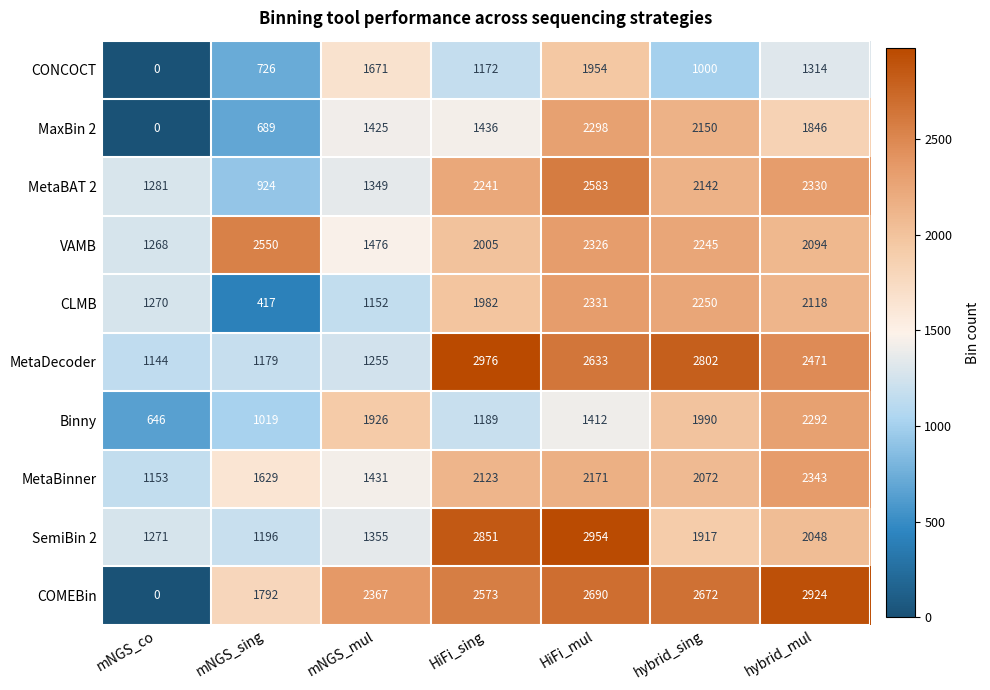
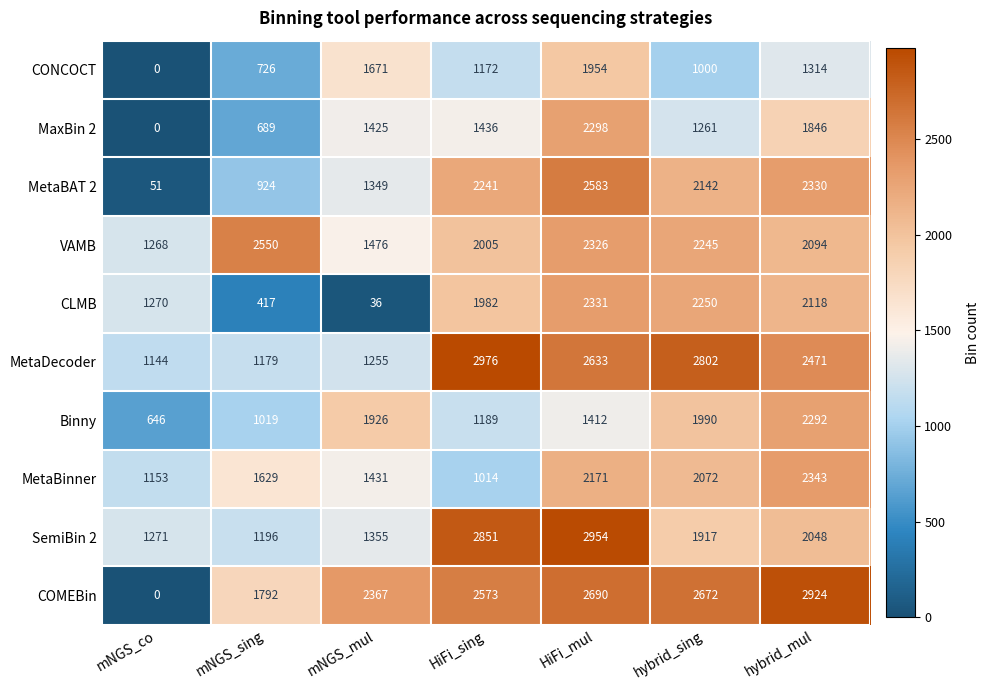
MaxBin 2, hybrid_sing: 2150 -> 1261
MetaBAT 2, mNGS_co: 1281 -> 51
CLMB, mNGS_mul: 1152 -> 36
MetaBinner, HiFi_sing: 2123 -> 1014
